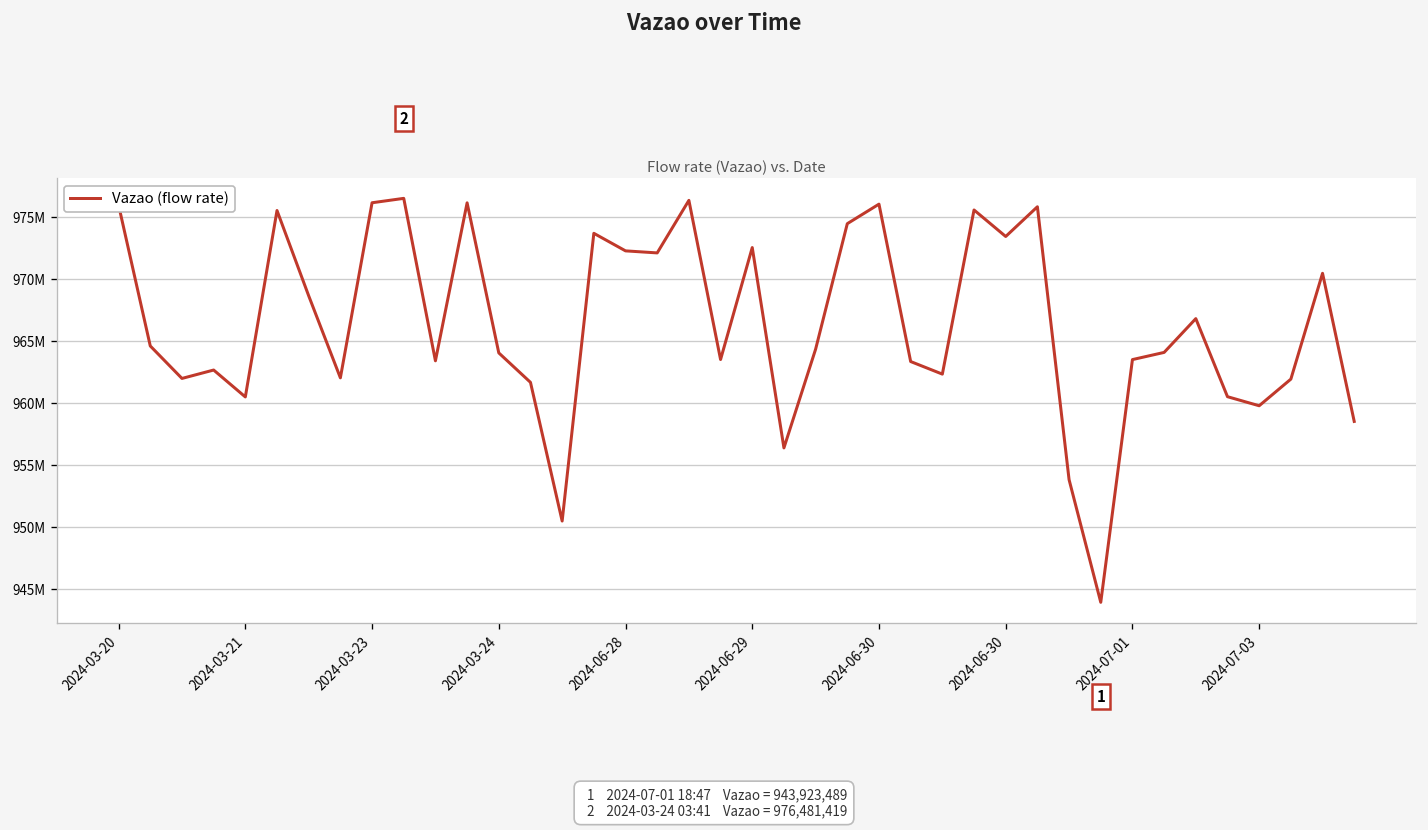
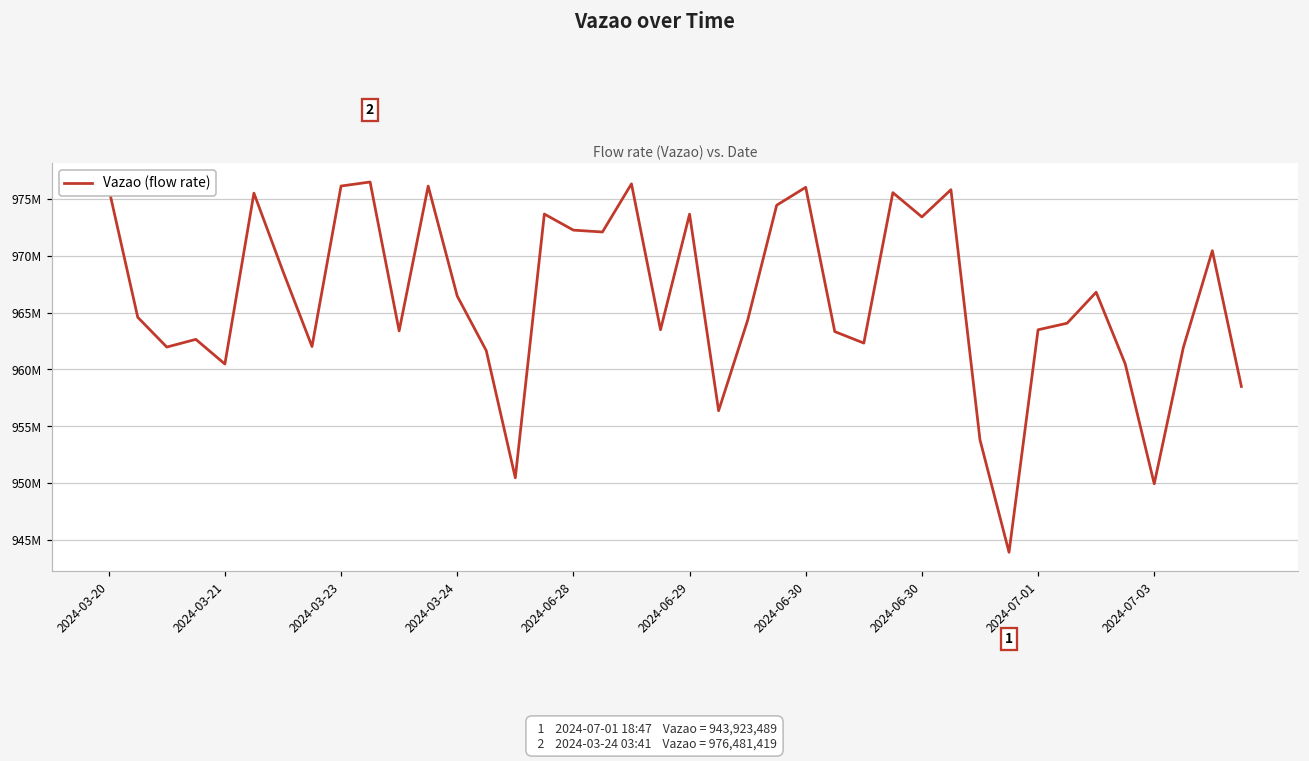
2024-03-24: 964000000 -> 966500000
2024-06-29: 972500000 -> 973700000
2024-07-03: 959800000 -> 949900000
